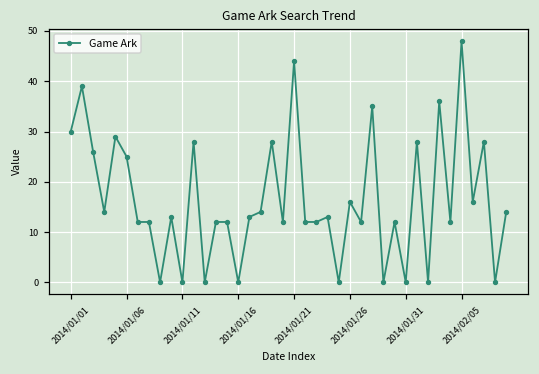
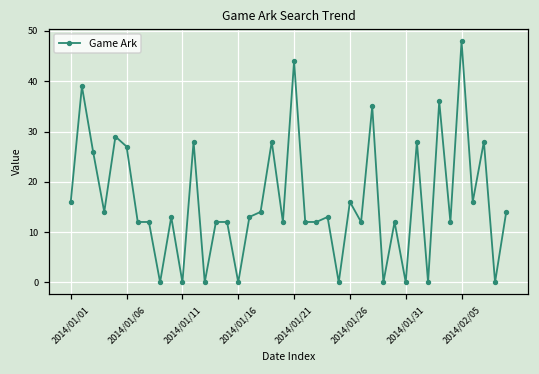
2014/01/01: 30 -> 16
2014/01/06: 25 -> 27
